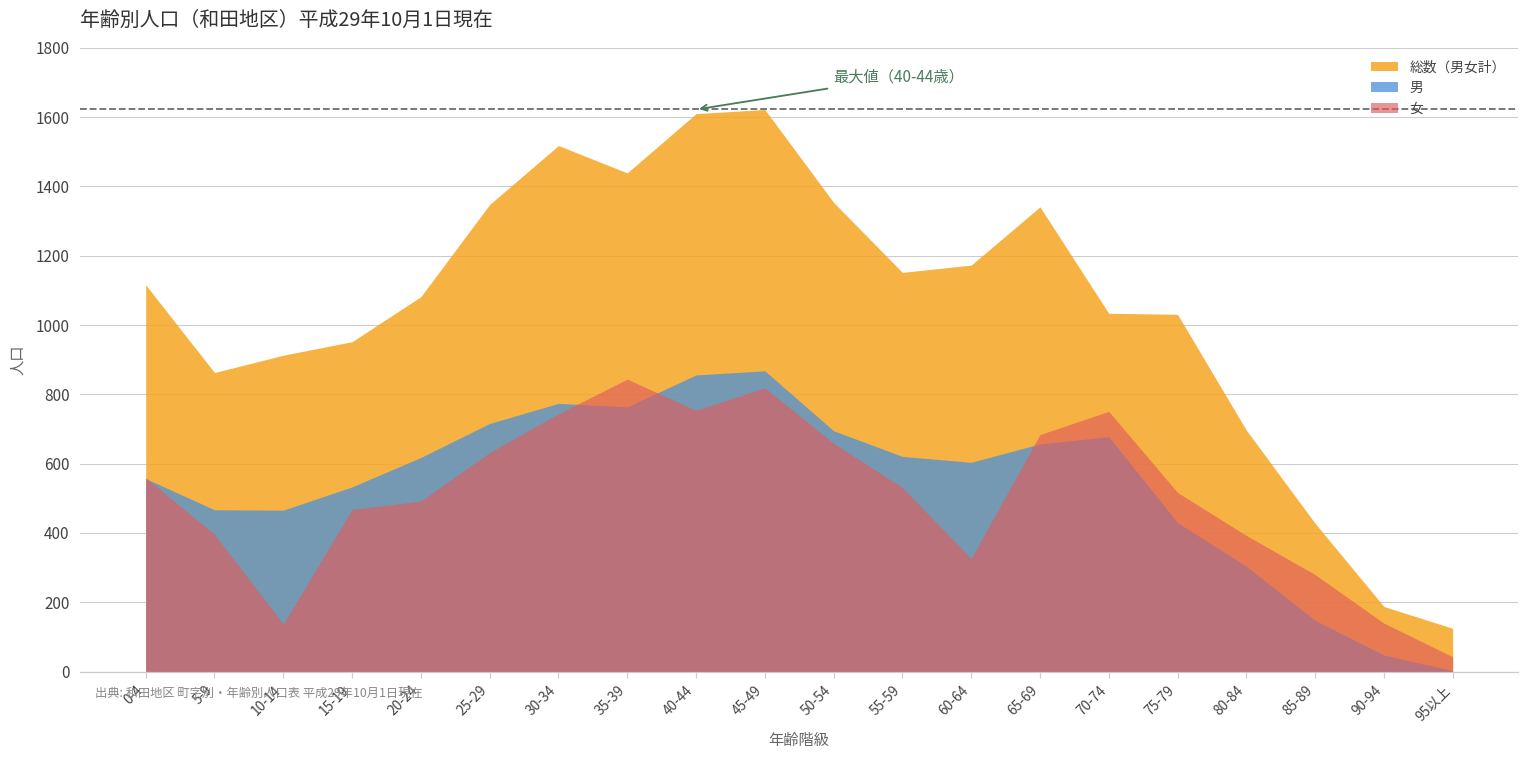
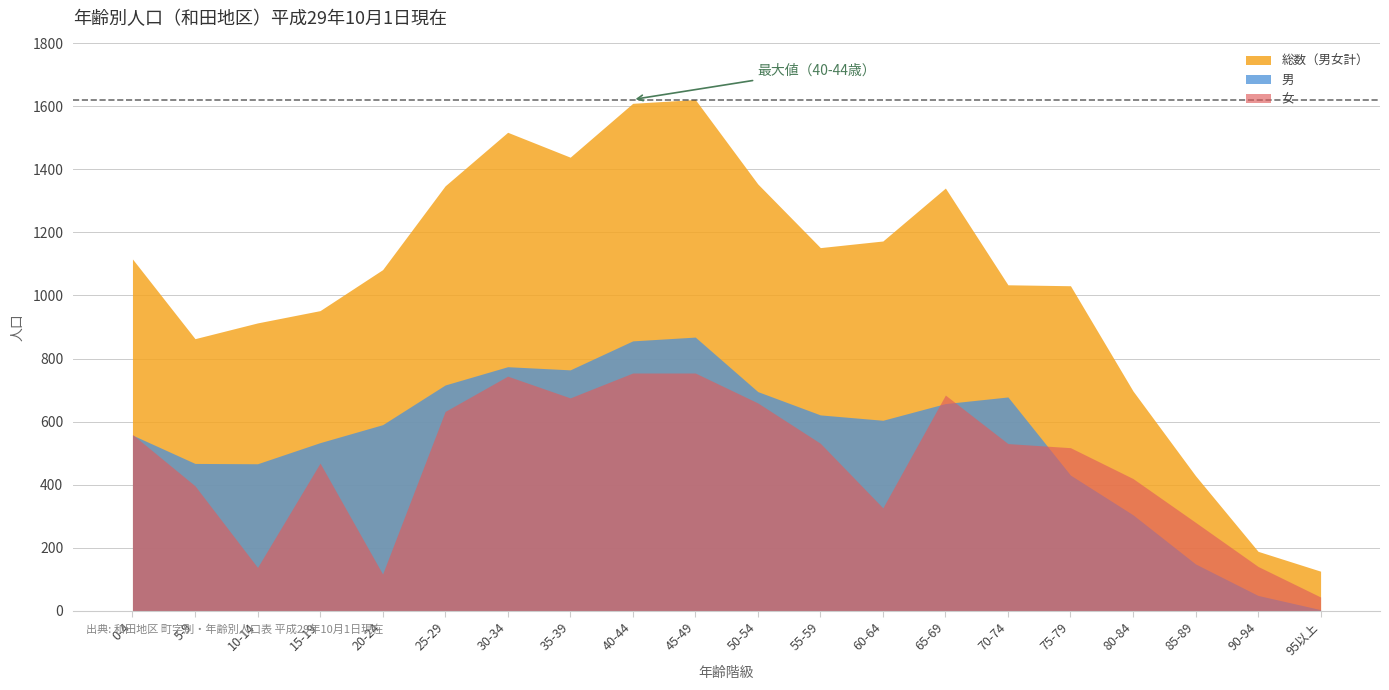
男, 20-24: 620 -> 590
女, 20-24: 490 -> 120
女, 35-39: 840 -> 680
女, 45-49: 820 -> 750
女, 70-74: 750 -> 530
女, 80-84: 390 -> 420
